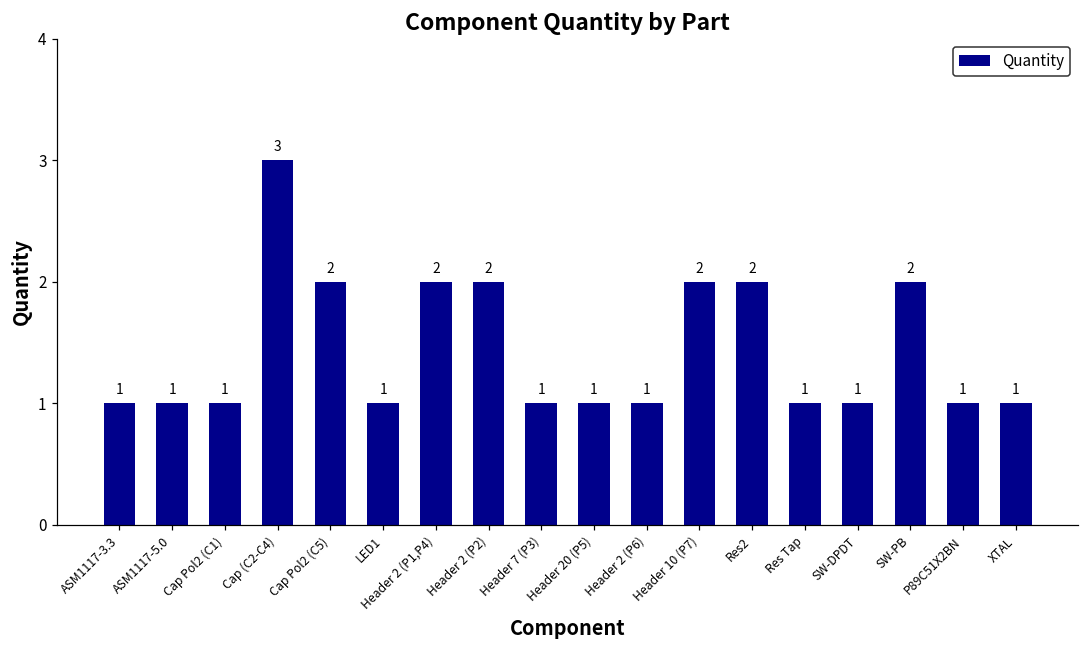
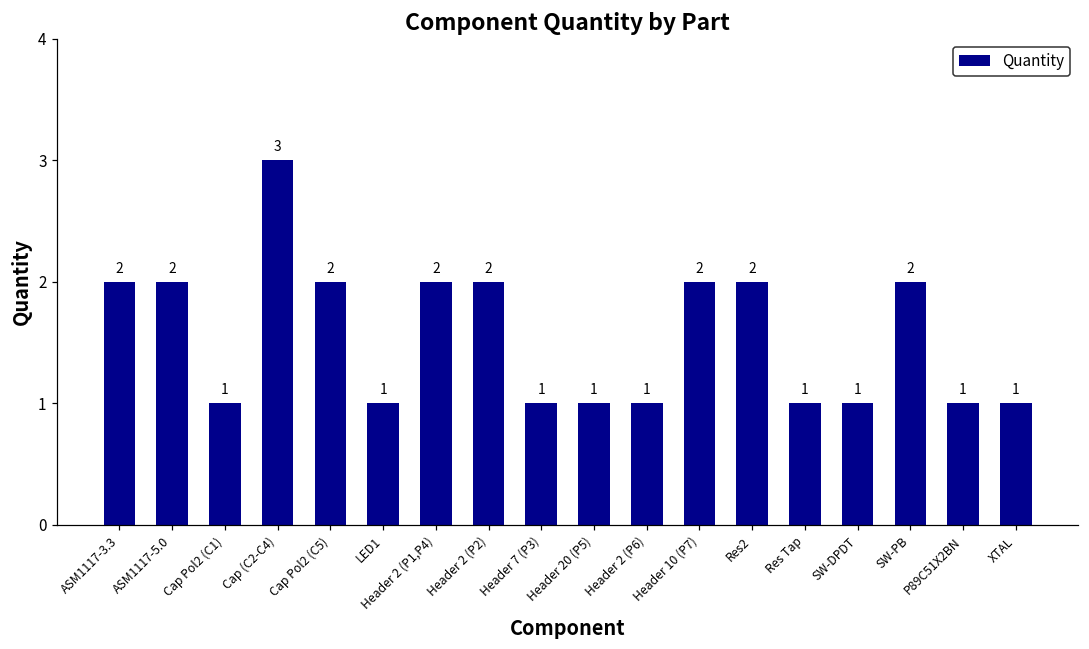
ASM1117-3.3: 1 -> 2
ASM1117-5.0: 1 -> 2
